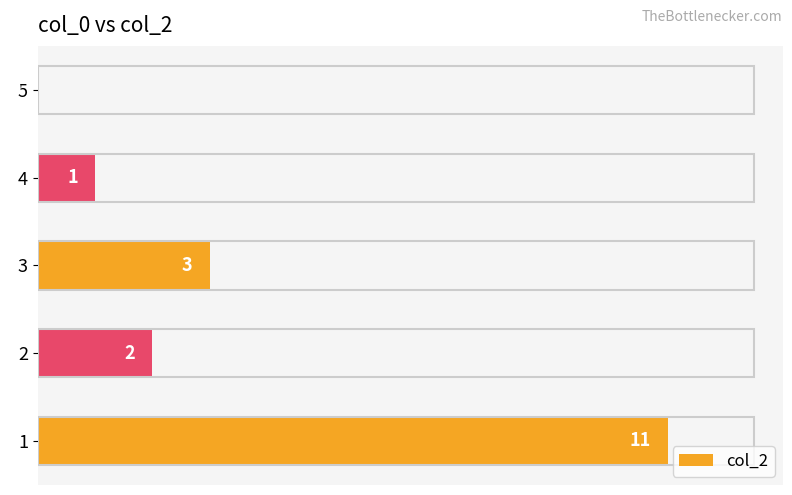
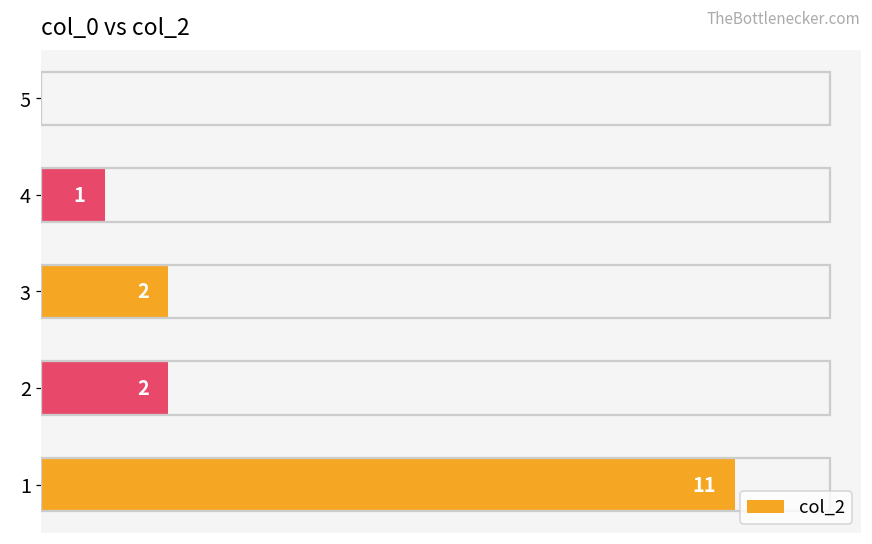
3: 3 -> 2
